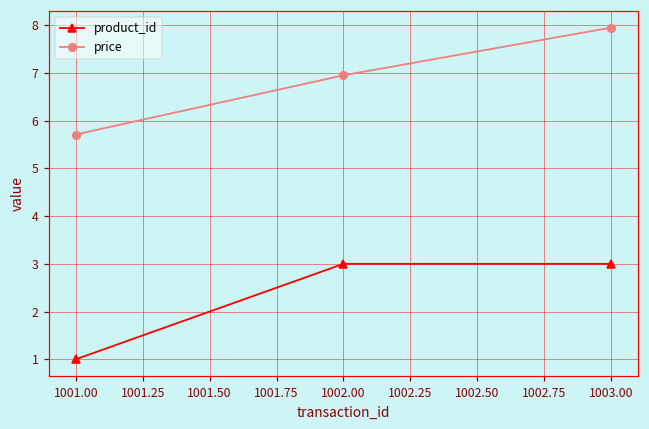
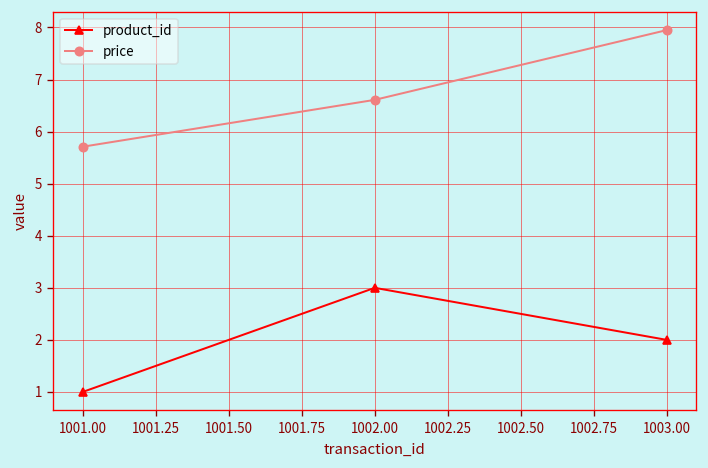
price, 1002.00: 7.0 -> 6.6
product_id, 1003.00: 3 -> 2
